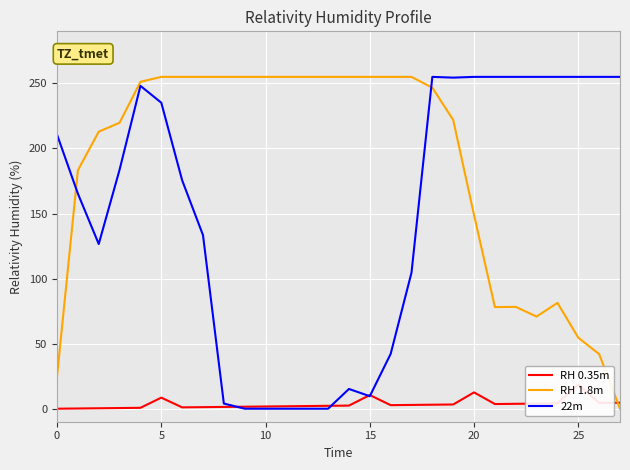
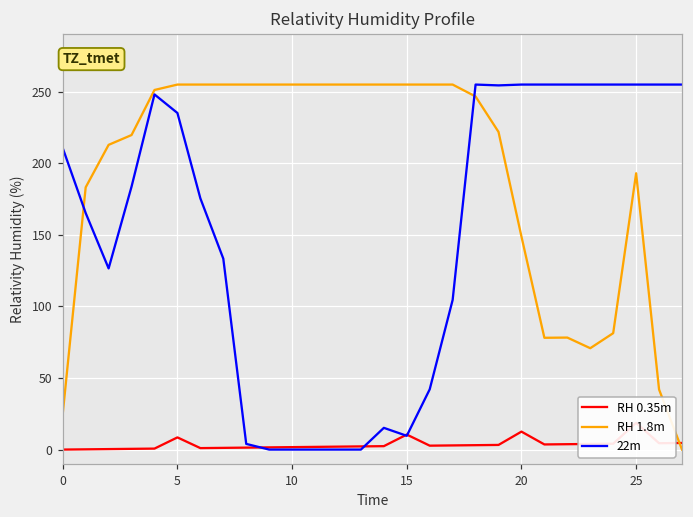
RH 1.8m, 25: 55 -> 193
